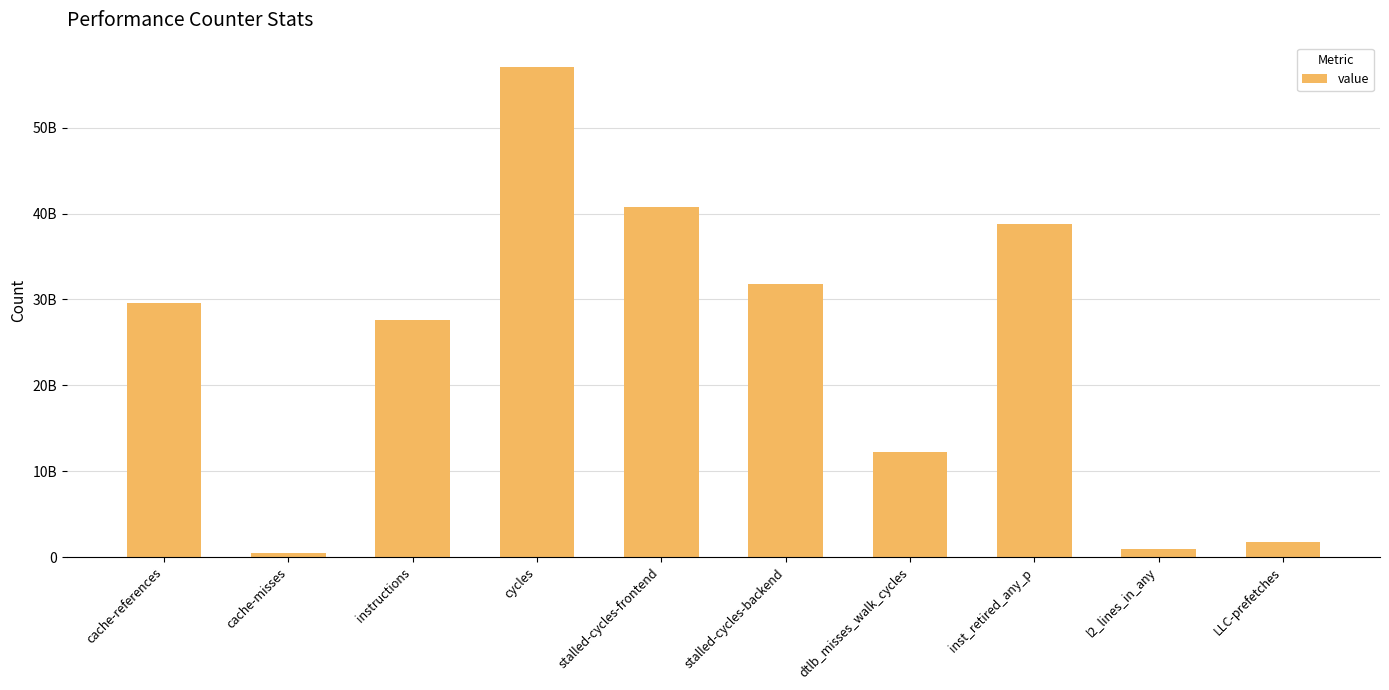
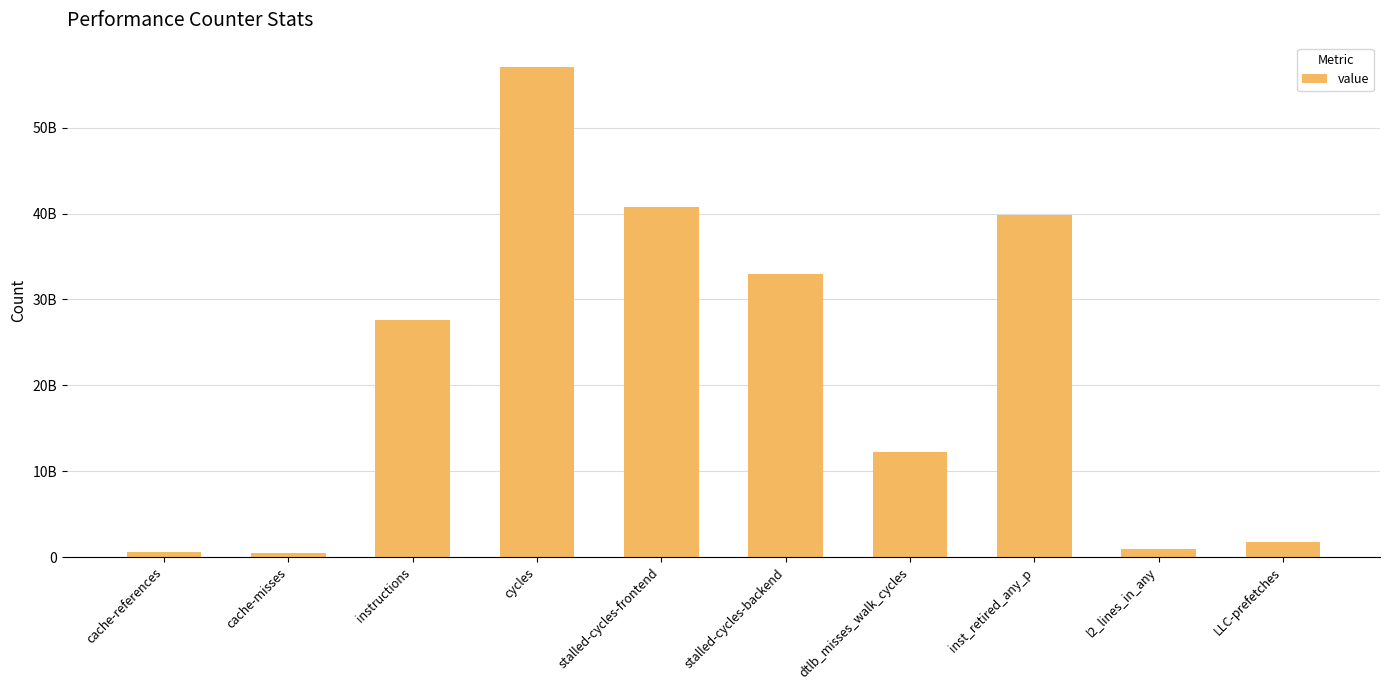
cache-references: 30000000000 -> 1000000000
stalled-cycles-backend: 32000000000 -> 33000000000
inst_retired_any_p: 39000000000 -> 40000000000
